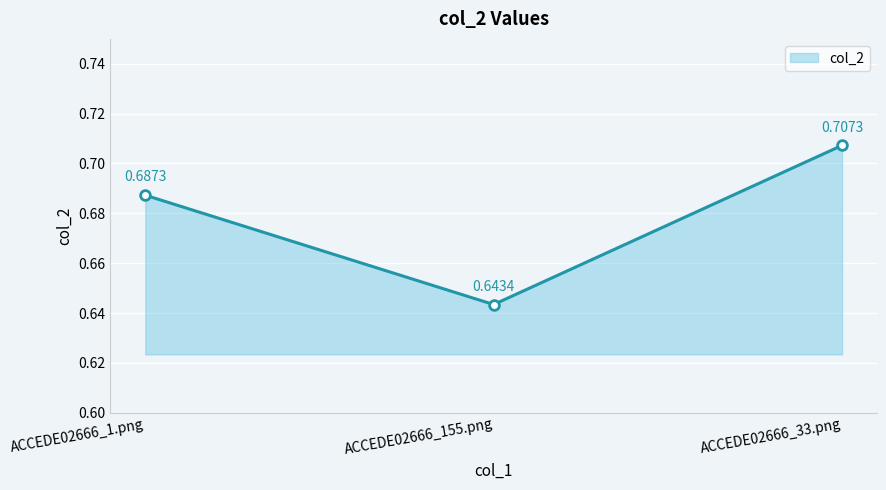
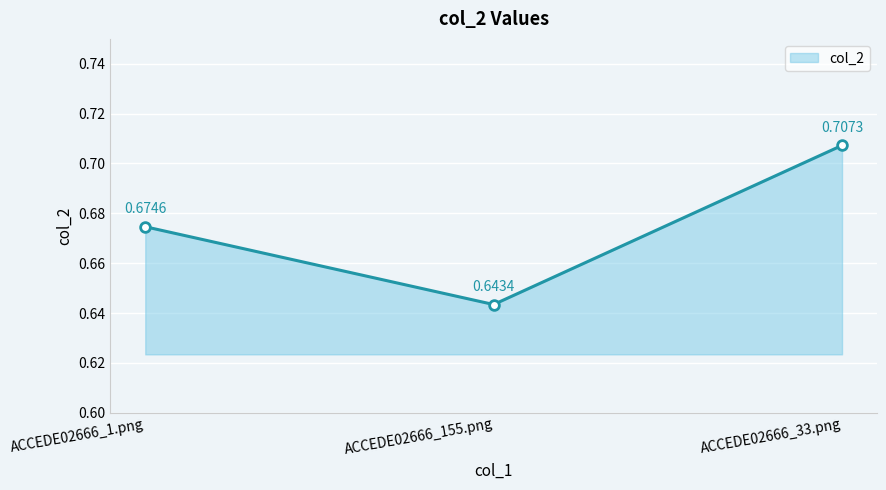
ACCEDE02666_1.png: 0.6873 -> 0.6746
